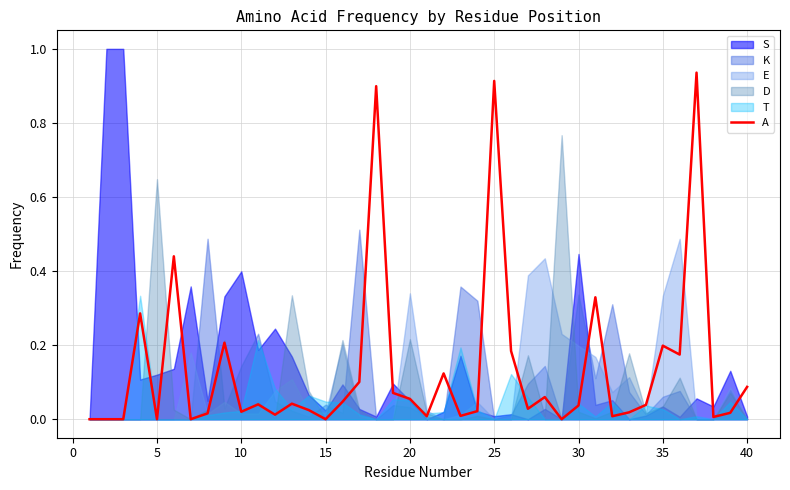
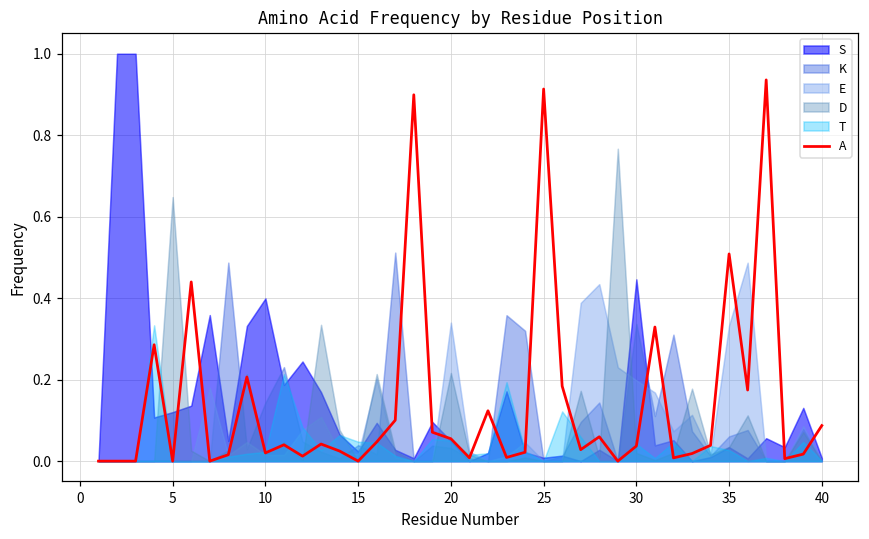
A, 35: 0.20 -> 0.51
